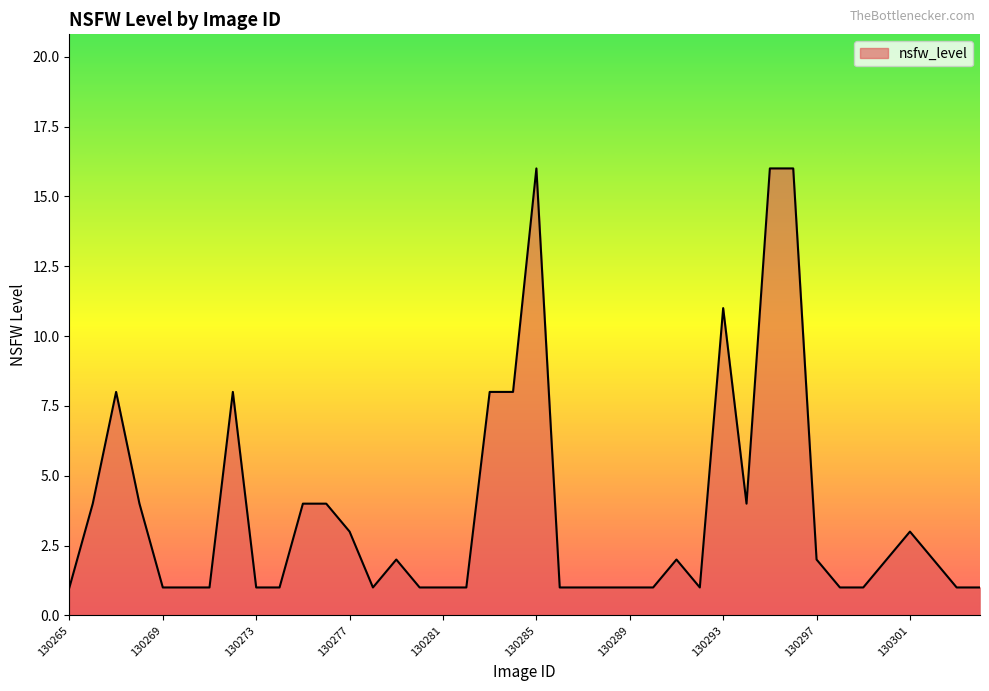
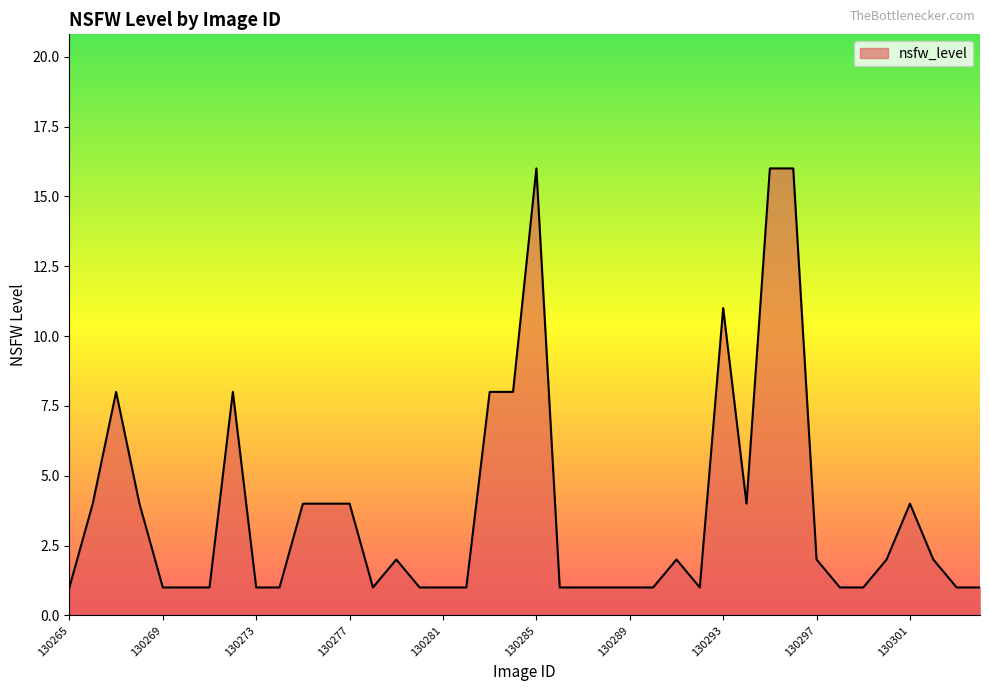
130277: 3 -> 4
130301: 3 -> 4
